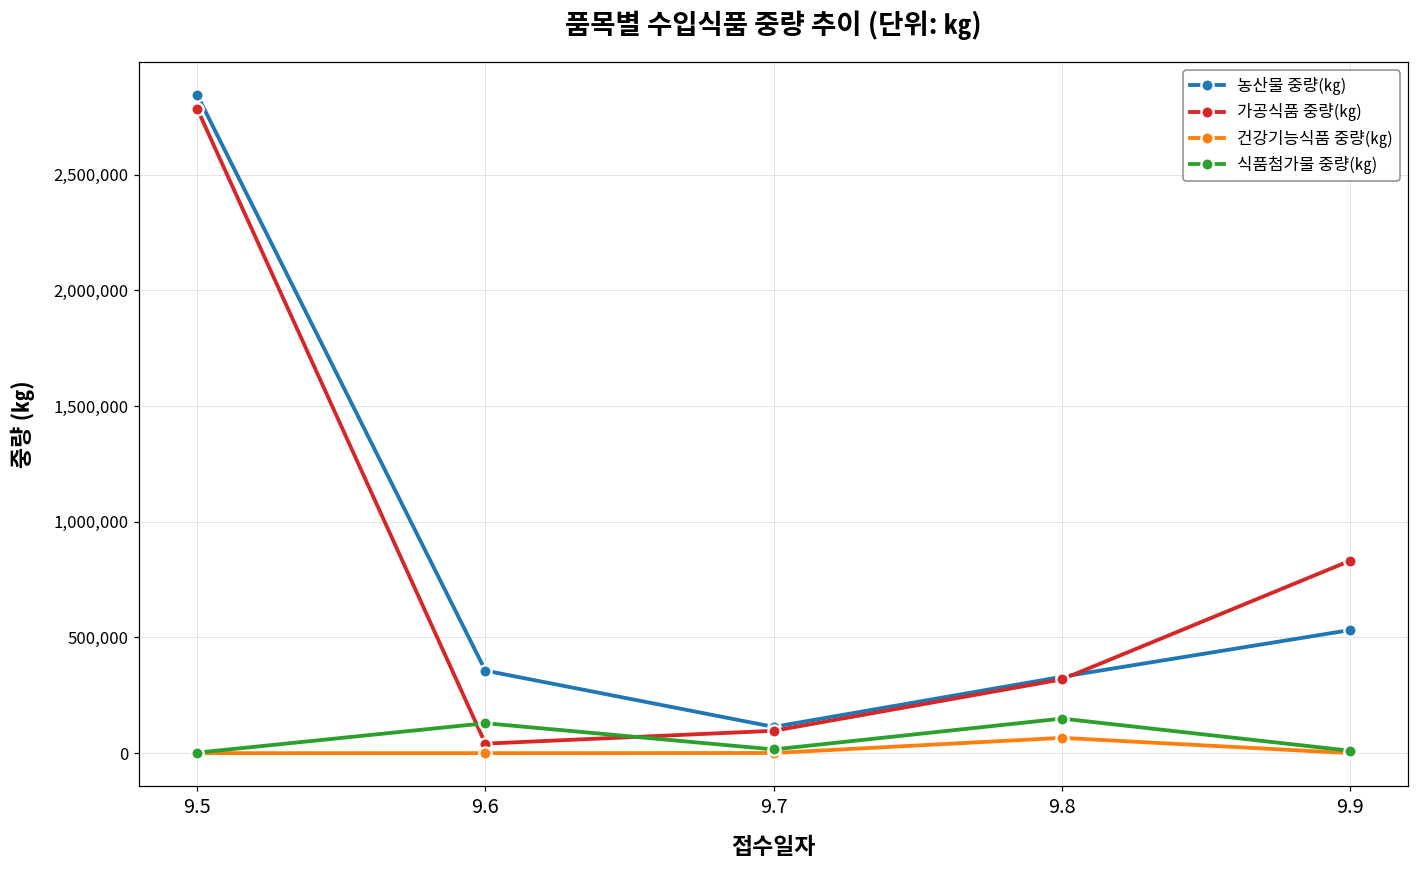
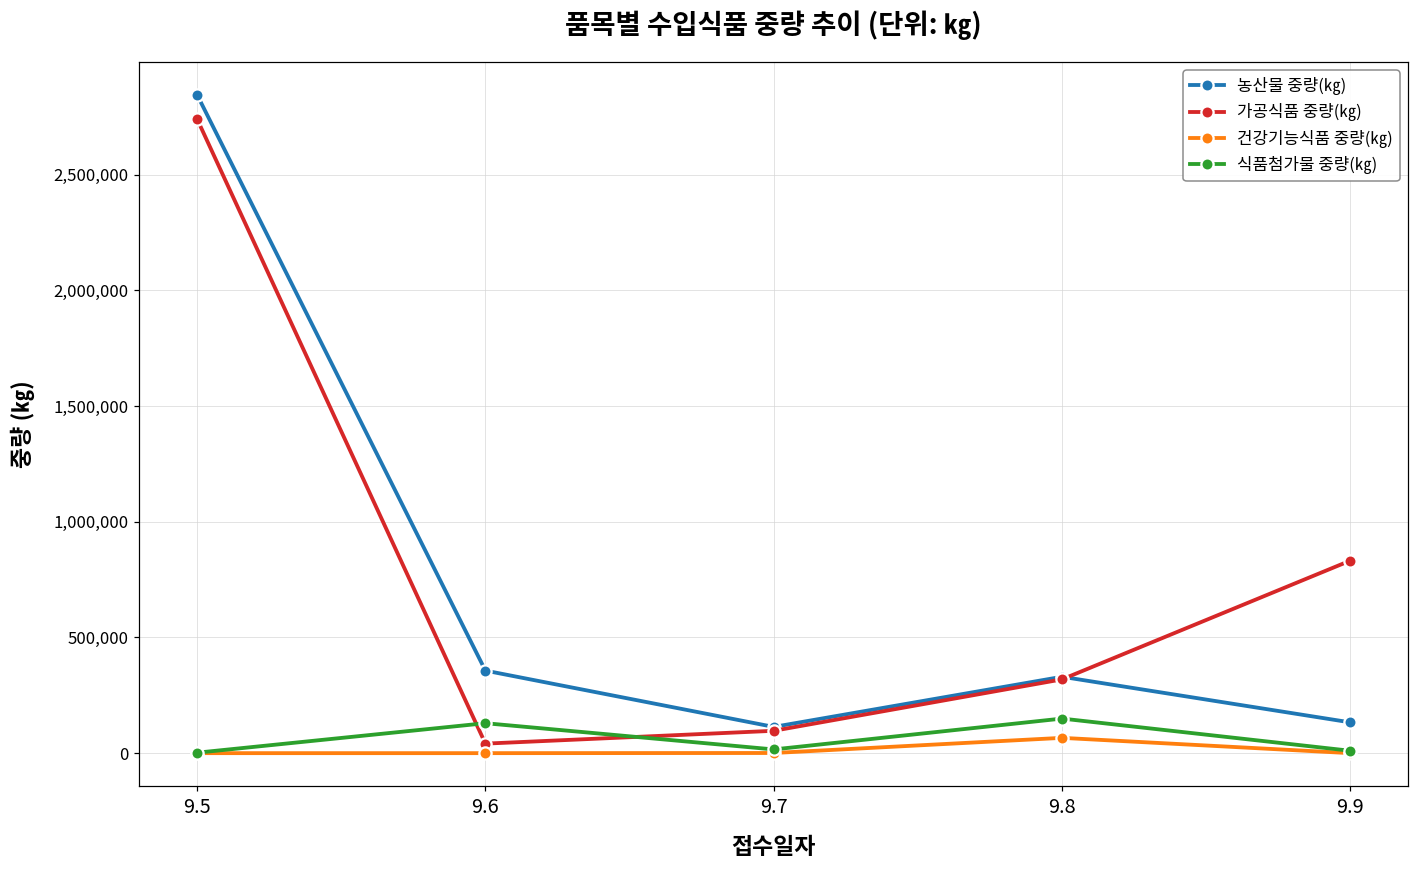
가공식품 중량(㎏), 9.5: 2,790,000 -> 2,740,000
농산물 중량(㎏), 9.9: 530,000 -> 130,000
